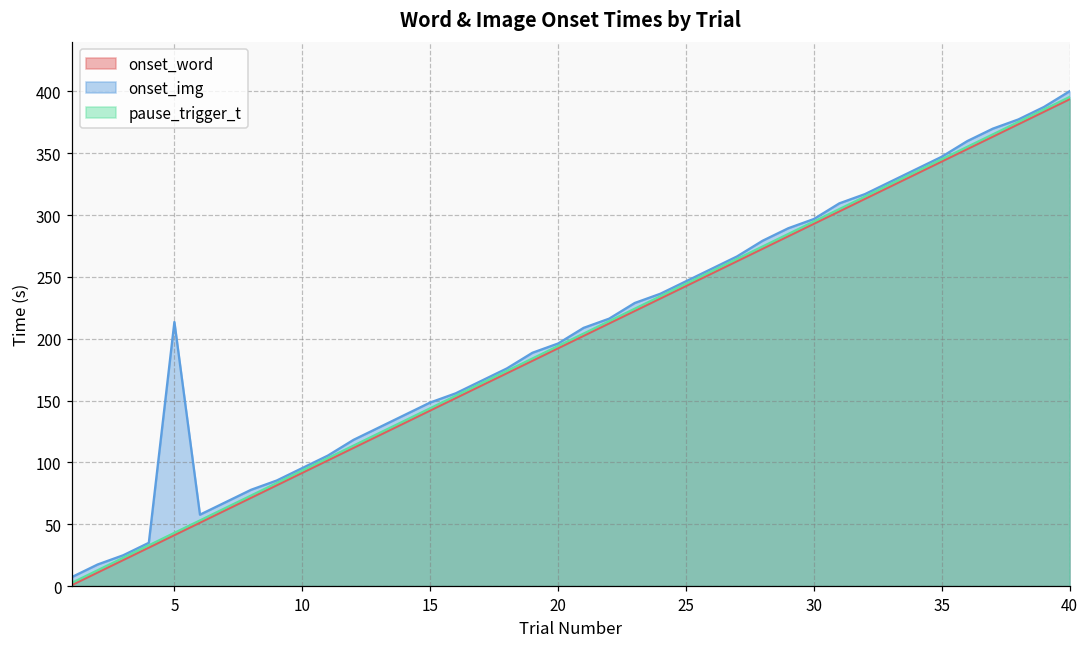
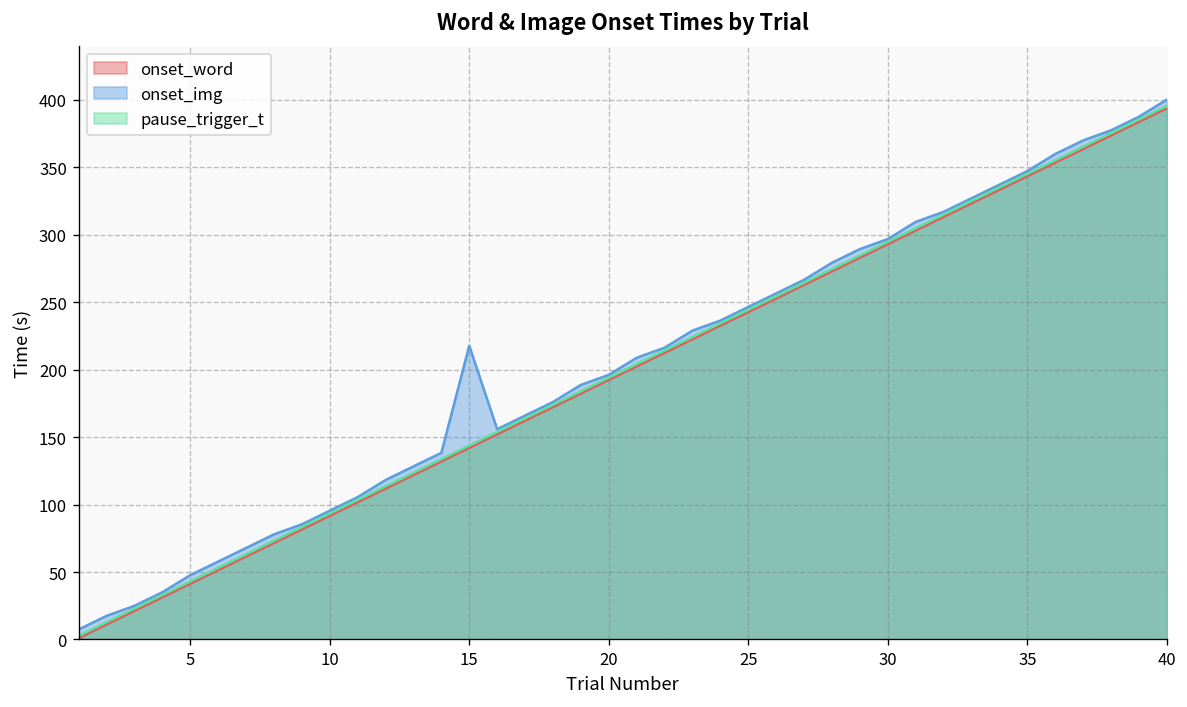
onset_img, 5: 214 -> 48
onset_img, 15: 148 -> 218
